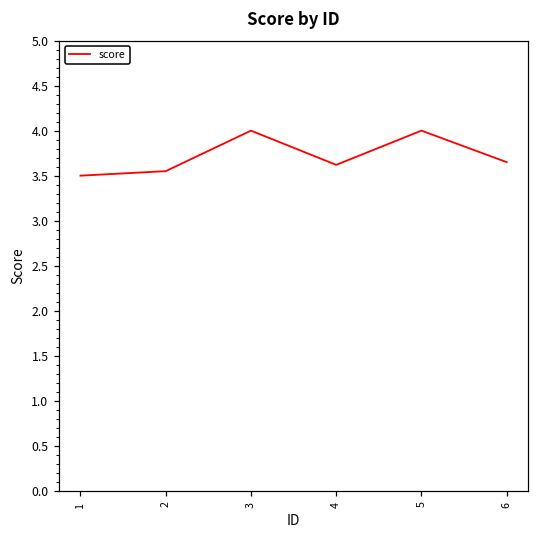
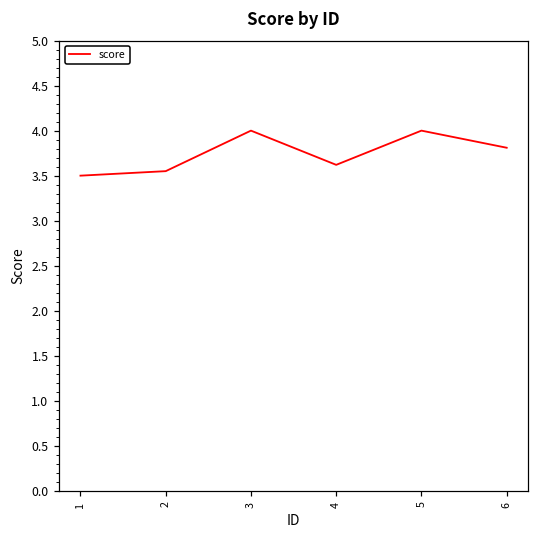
6: 3.7 -> 3.8
